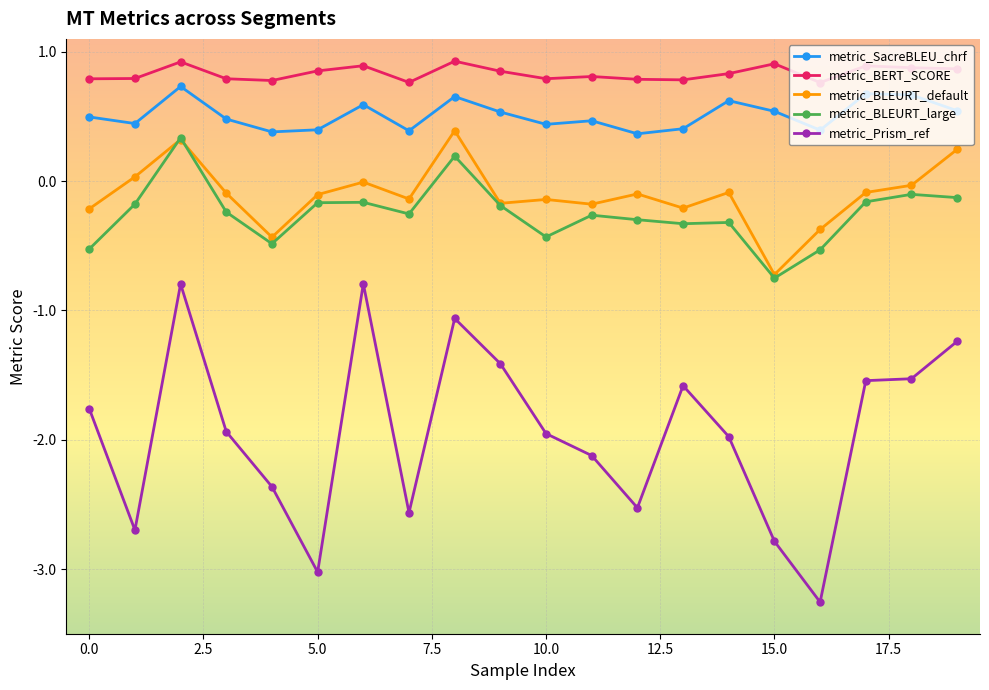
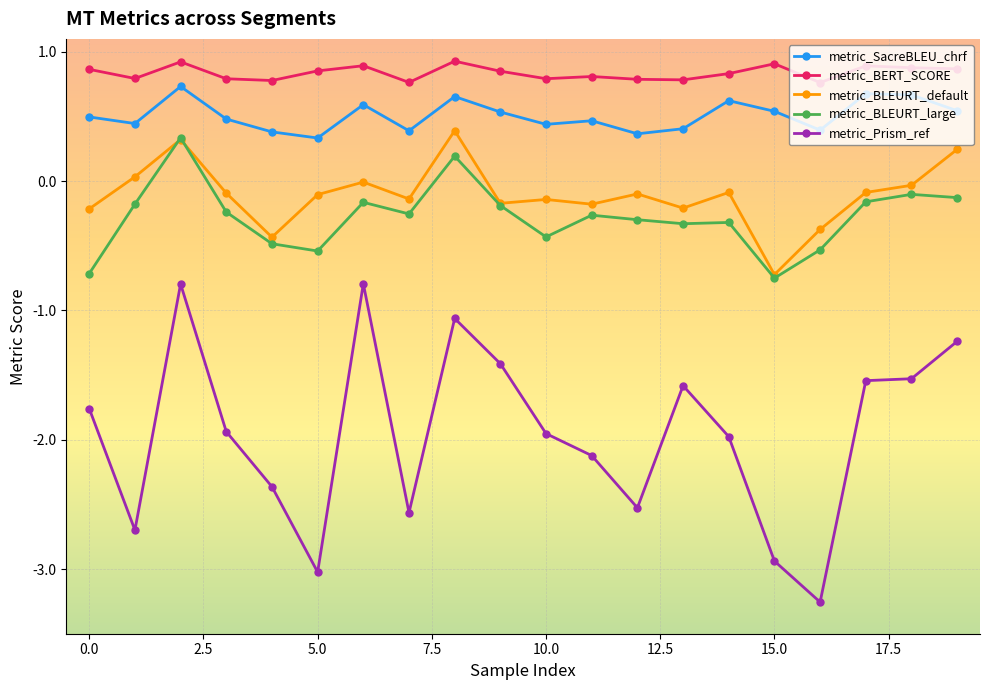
metric_BERT_SCORE, 0.0: 0.79 -> 0.86
metric_BLEURT_large, 0.0: -0.53 -> -0.71
metric_SacreBLEU_chrf, 5.0: 0.40 -> 0.33
metric_BLEURT_large, 5.0: -0.17 -> -0.54
metric_Prism_ref, 15.0: -2.79 -> -2.94
